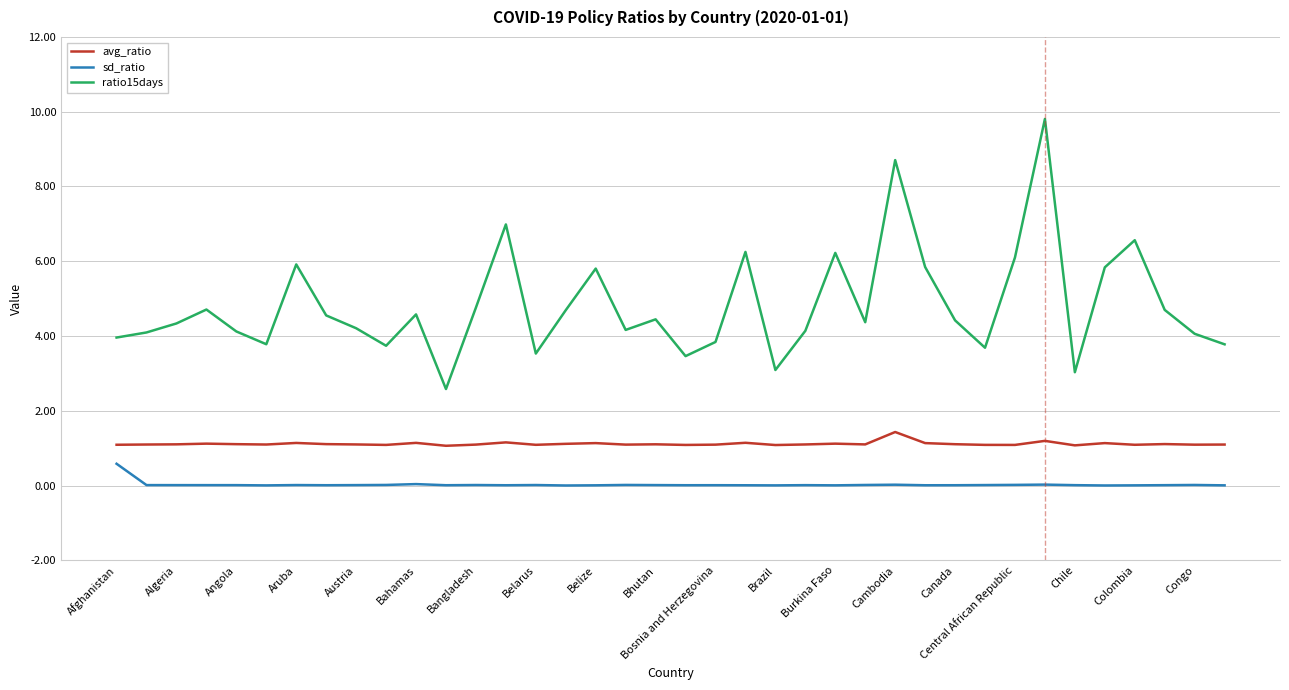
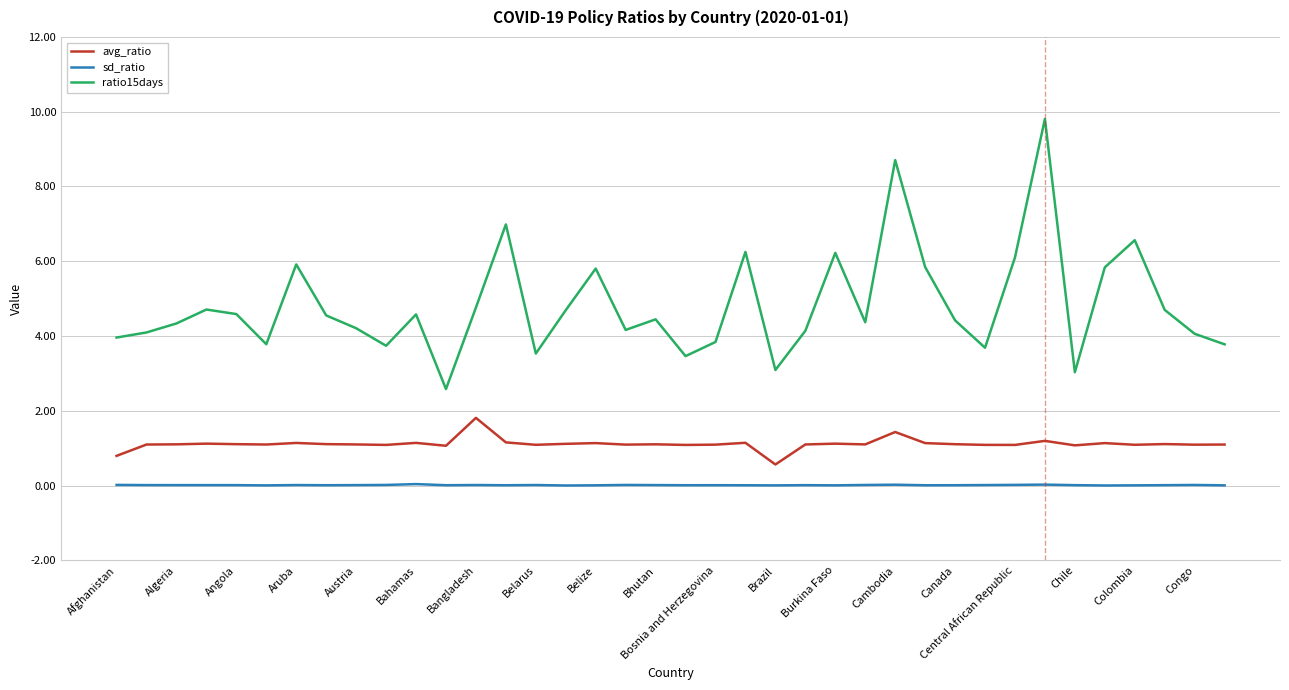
avg_ratio, Afghanistan: 1.1 -> 0.8
sd_ratio, Afghanistan: 0.6 -> 0.0
ratio15days, Angola: 4.1 -> 4.6
avg_ratio, Bangladesh: 1.1 -> 1.8
avg_ratio, Brazil: 1.1 -> 0.6
